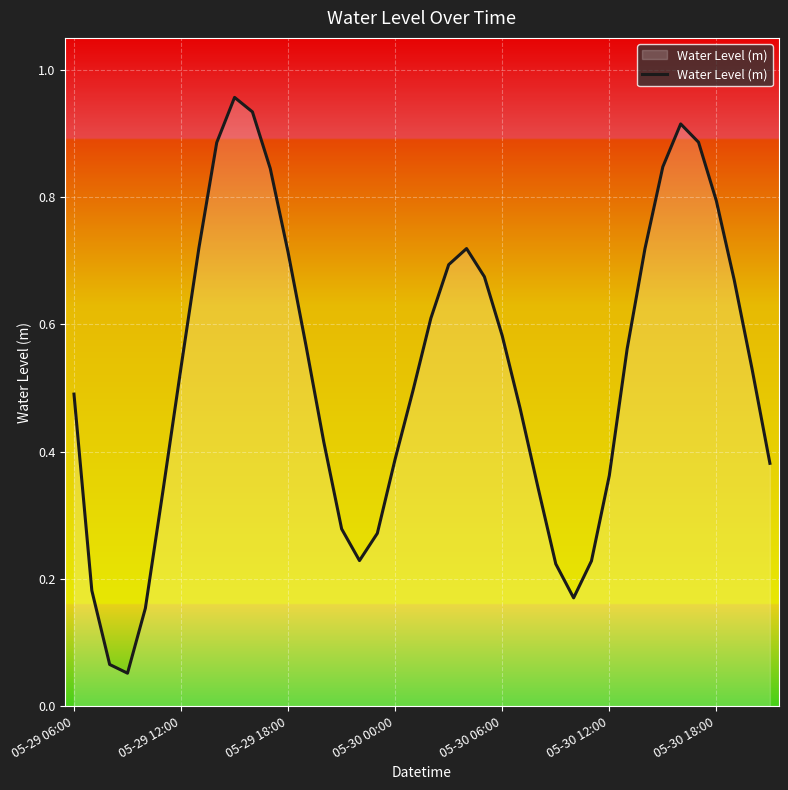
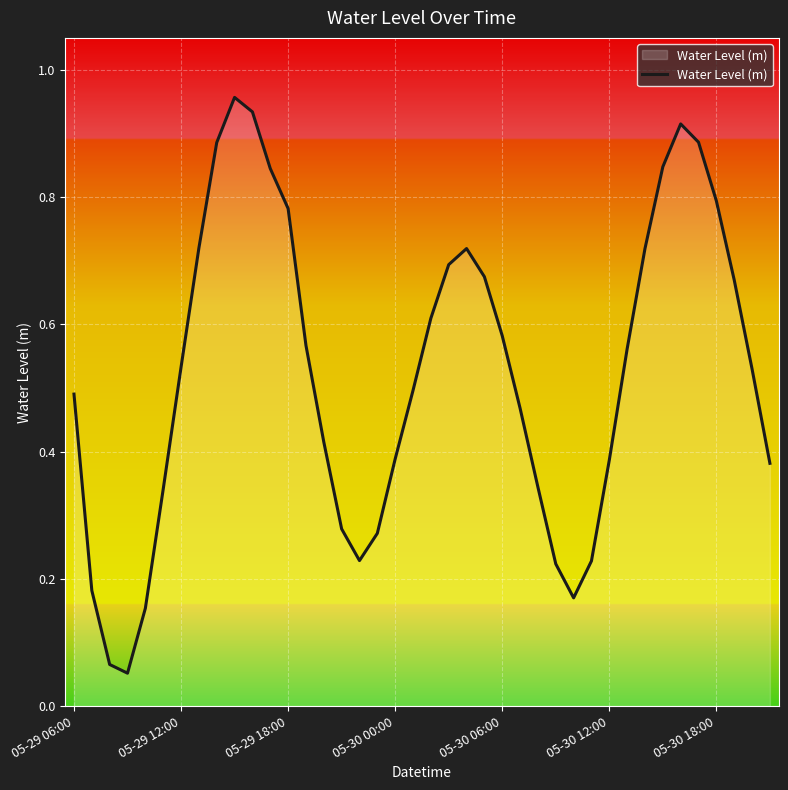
05-29 18:00: 0.71 -> 0.78
05-30 12:00: 0.36 -> 0.39
